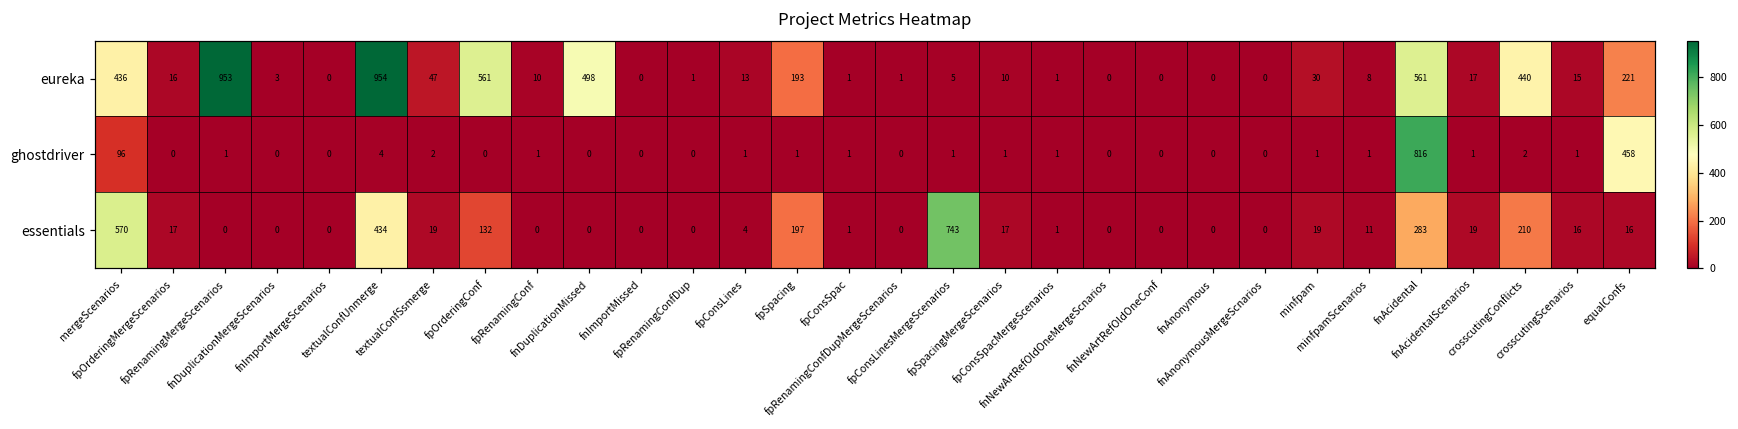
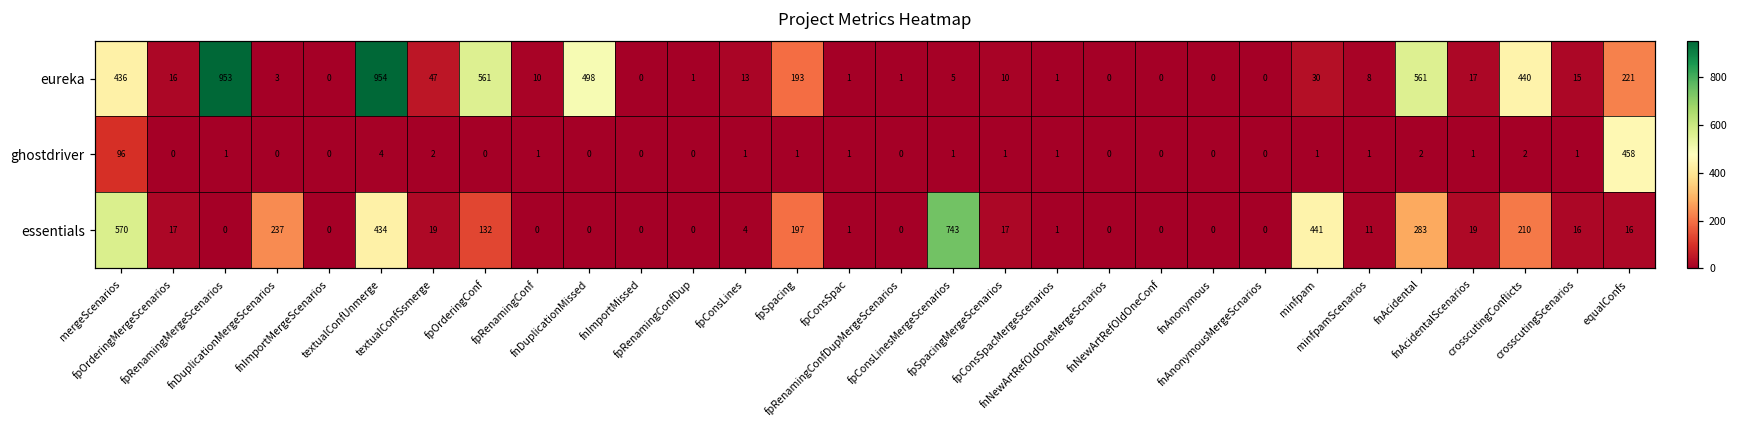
ghostdriver, fnAcidental: 816 -> 2
essentials, fnDuplicationMergeScenarios: 0 -> 237
essentials, minfpam: 19 -> 441
